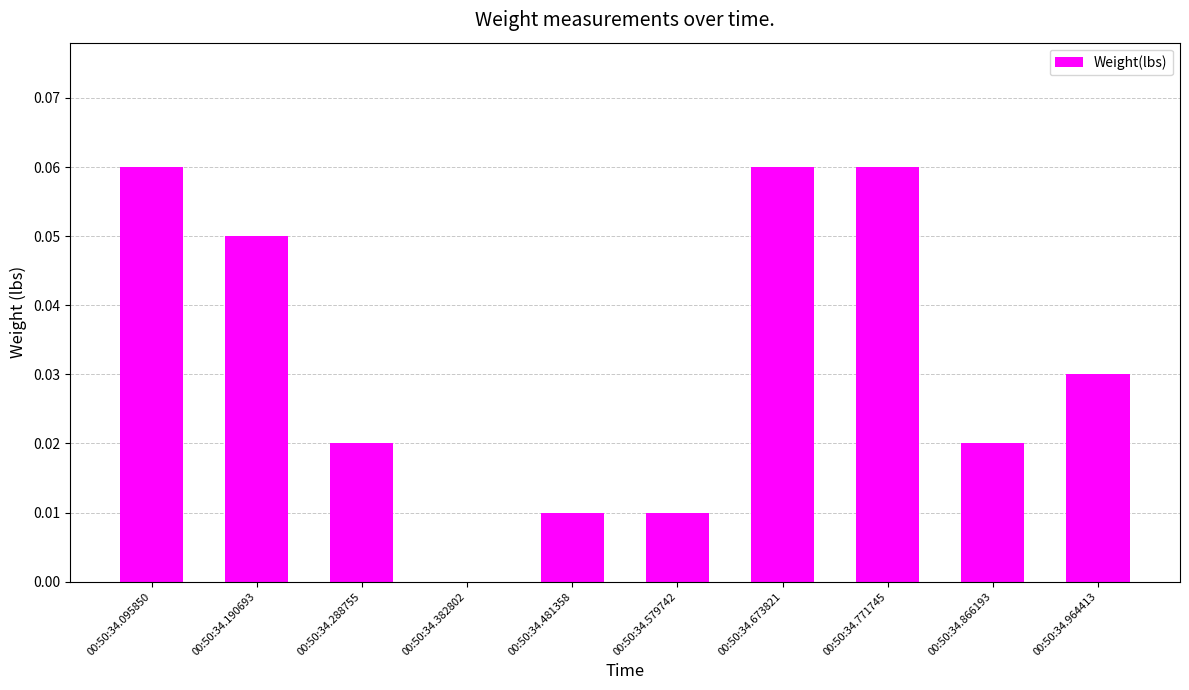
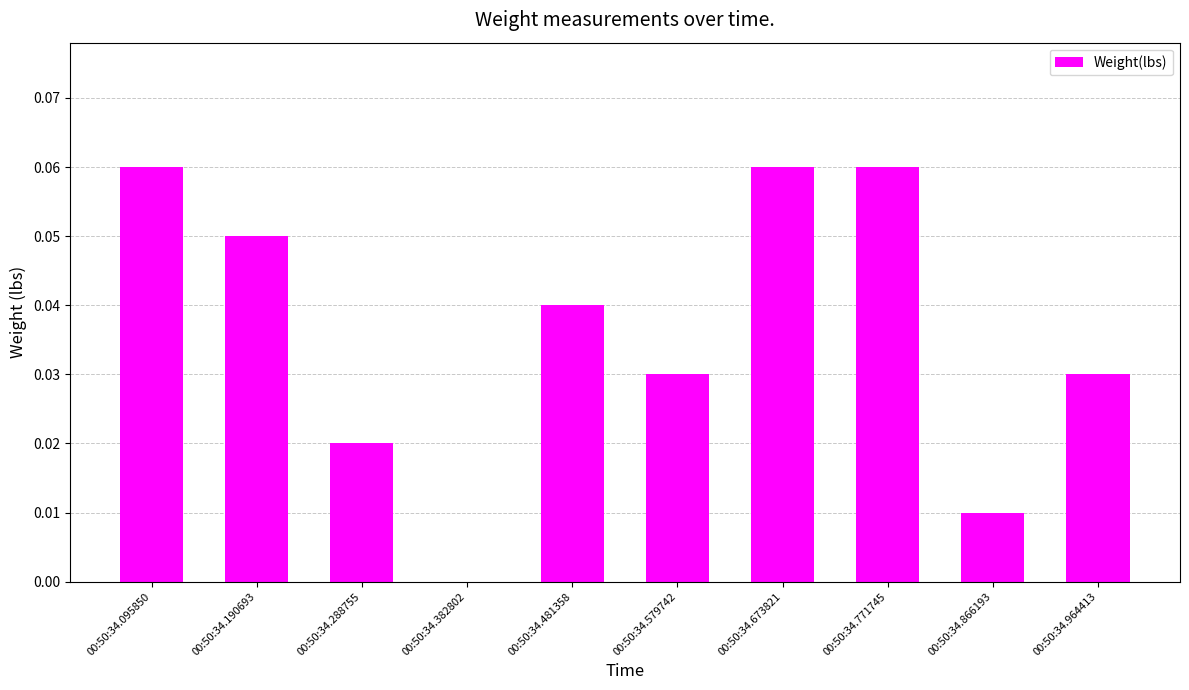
00:50:34.481358: 0.01 -> 0.04
00:50:34.579742: 0.01 -> 0.03
00:50:34.866193: 0.02 -> 0.01
